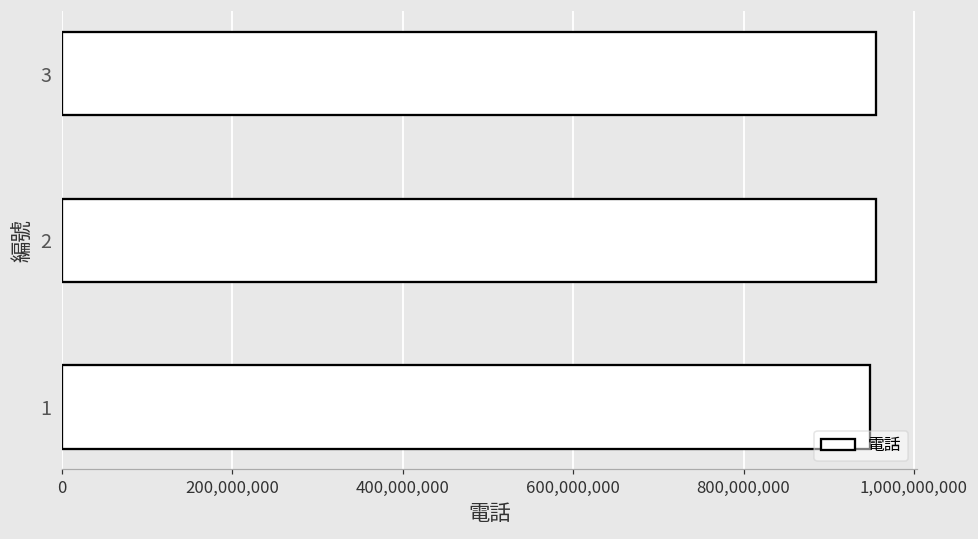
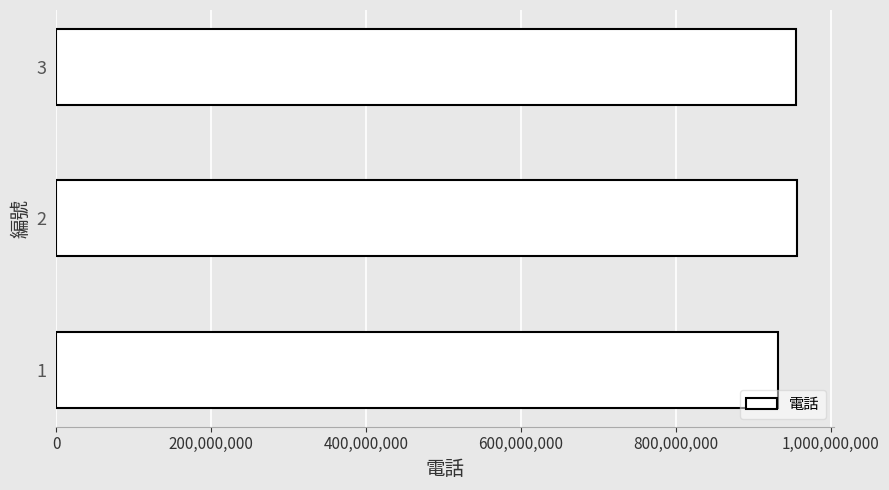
1: 950,000,000 -> 930,000,000
